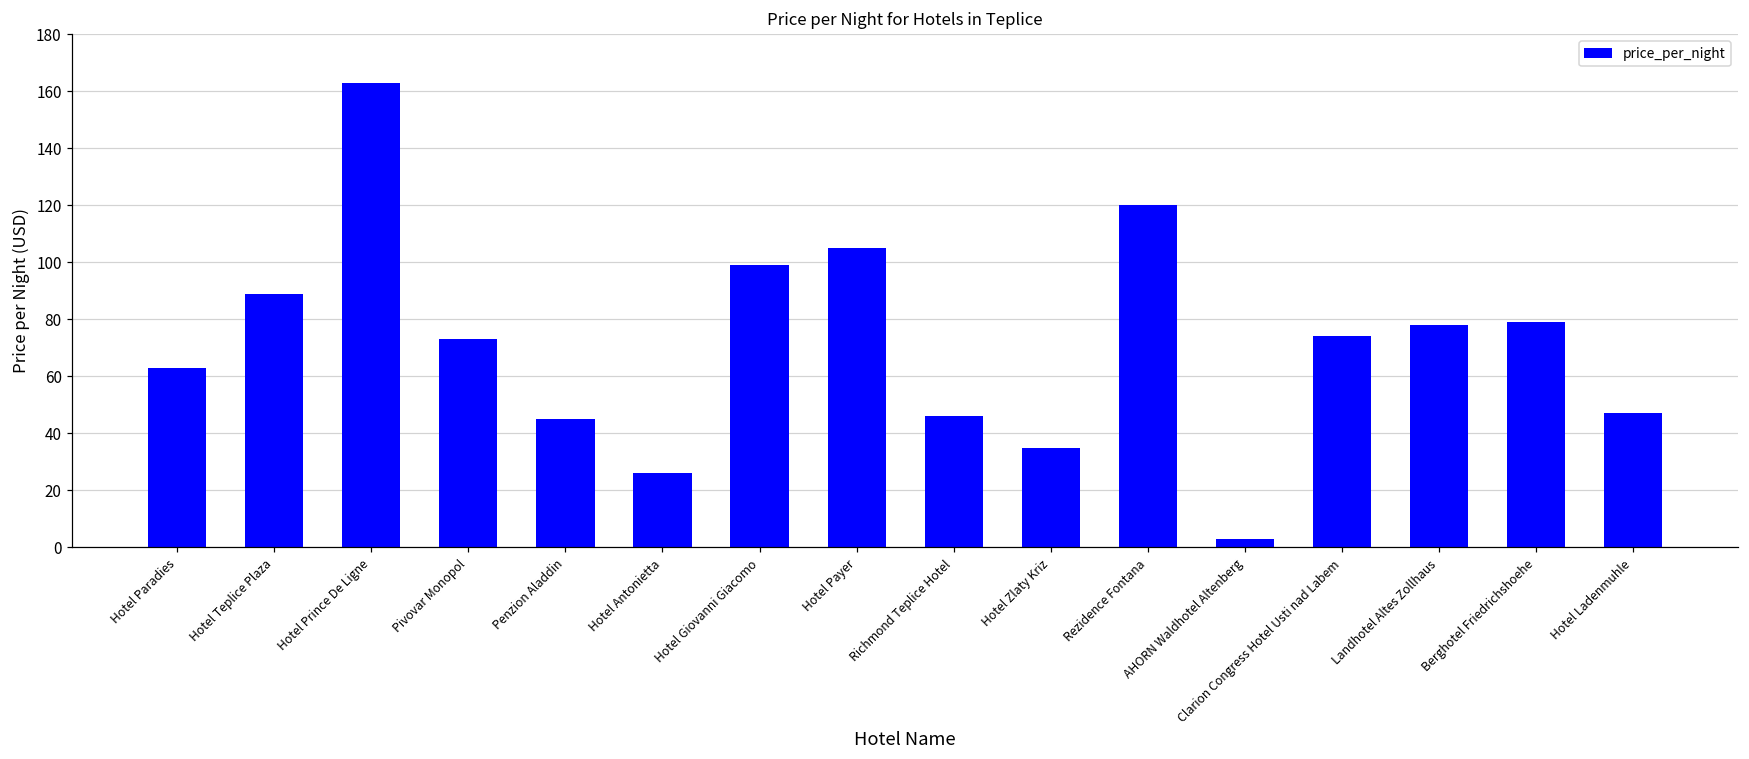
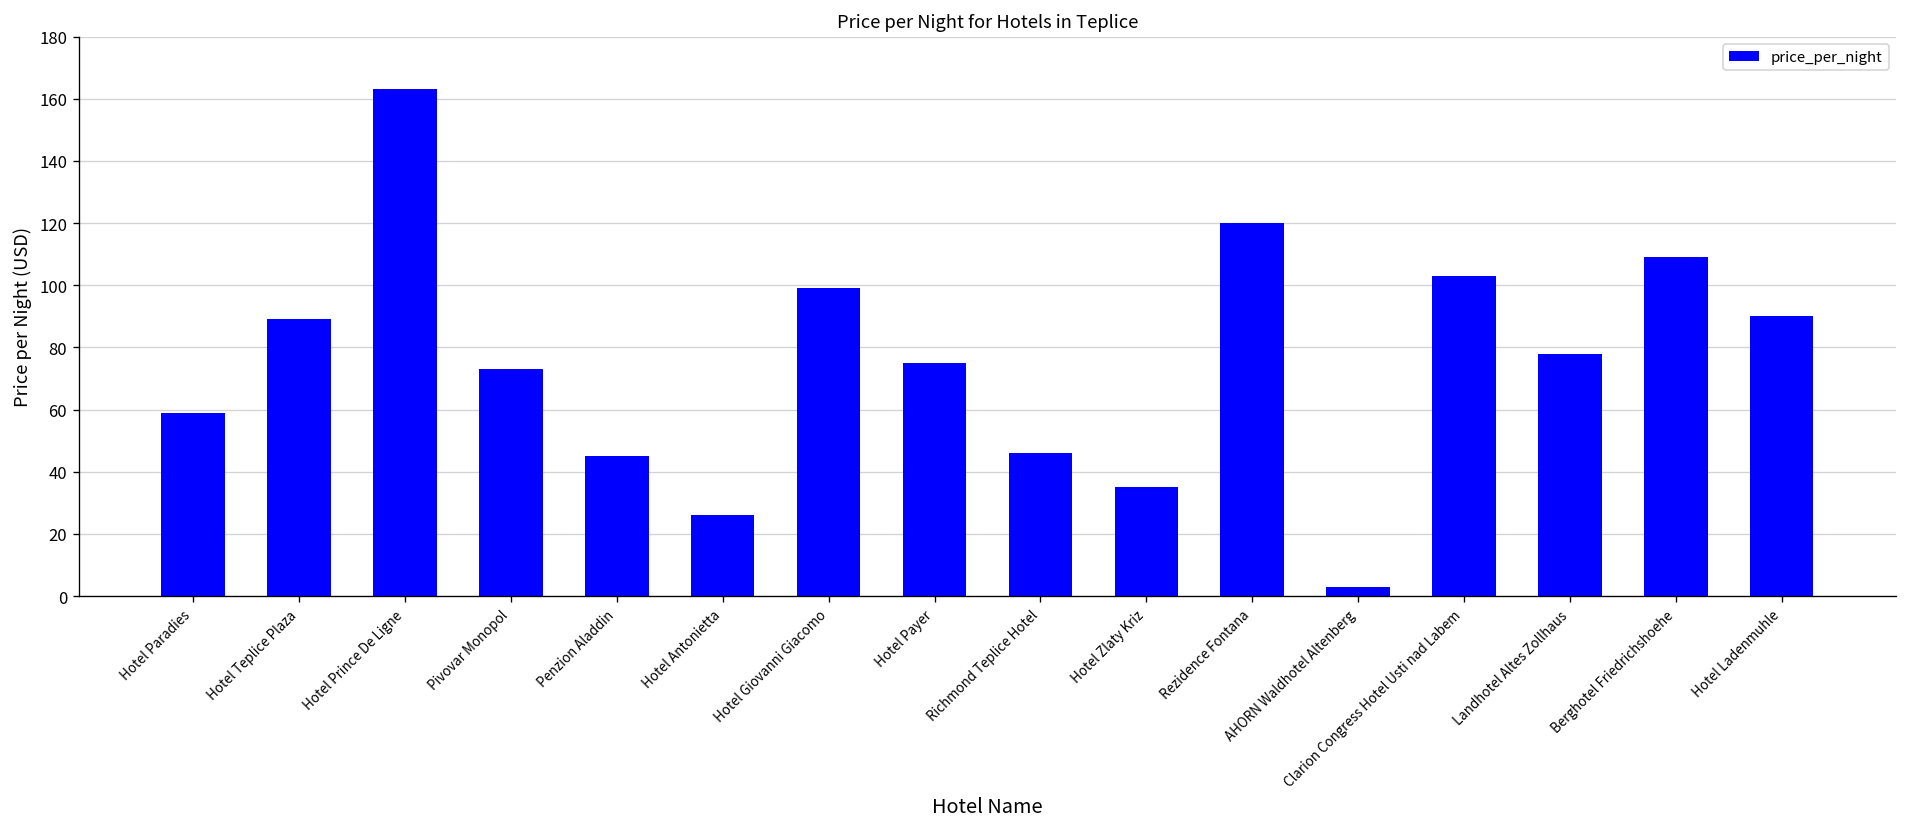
Hotel Paradies: 63 -> 59
Hotel Payer: 105 -> 75
Clarion Congress Hotel Usti nad Labem: 74 -> 103
Berghotel Friedrichshoehe: 79 -> 109
Hotel Ladenmuhle: 47 -> 90
